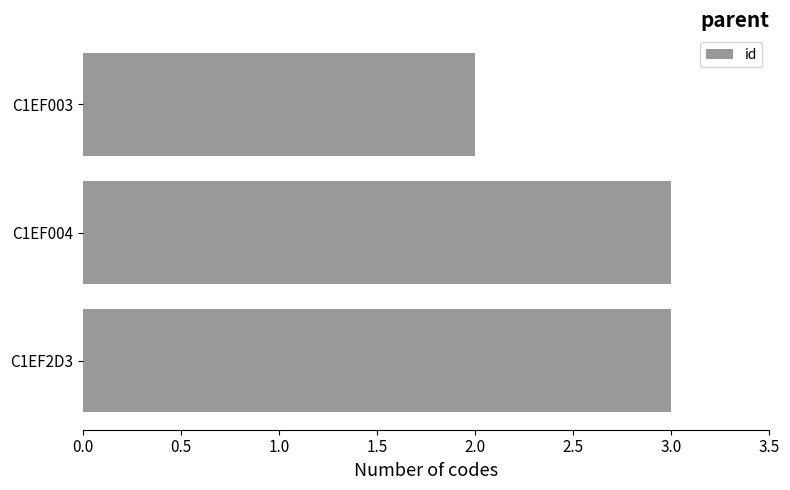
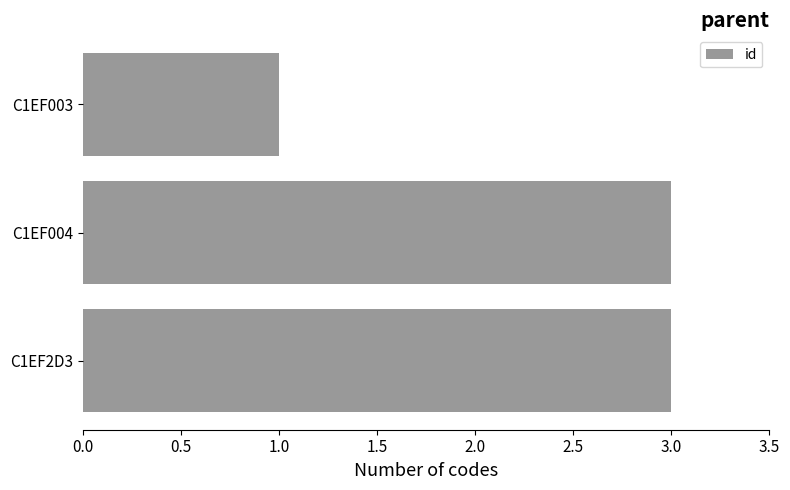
C1EF003: 2 -> 1
